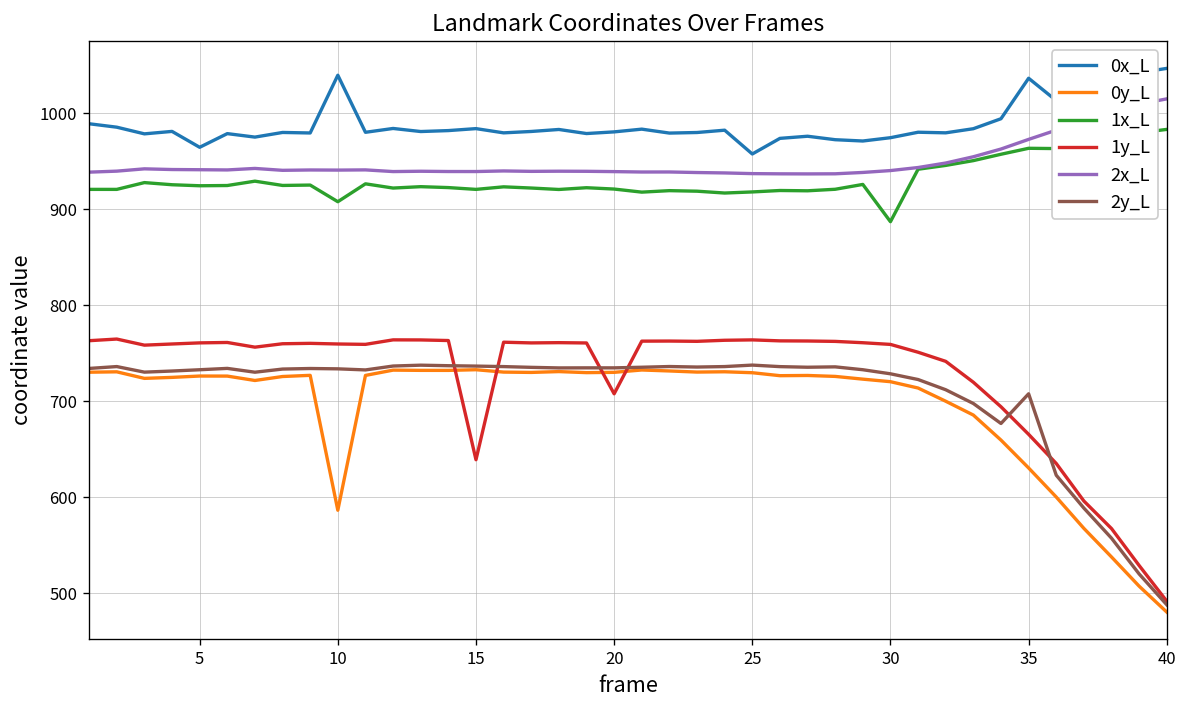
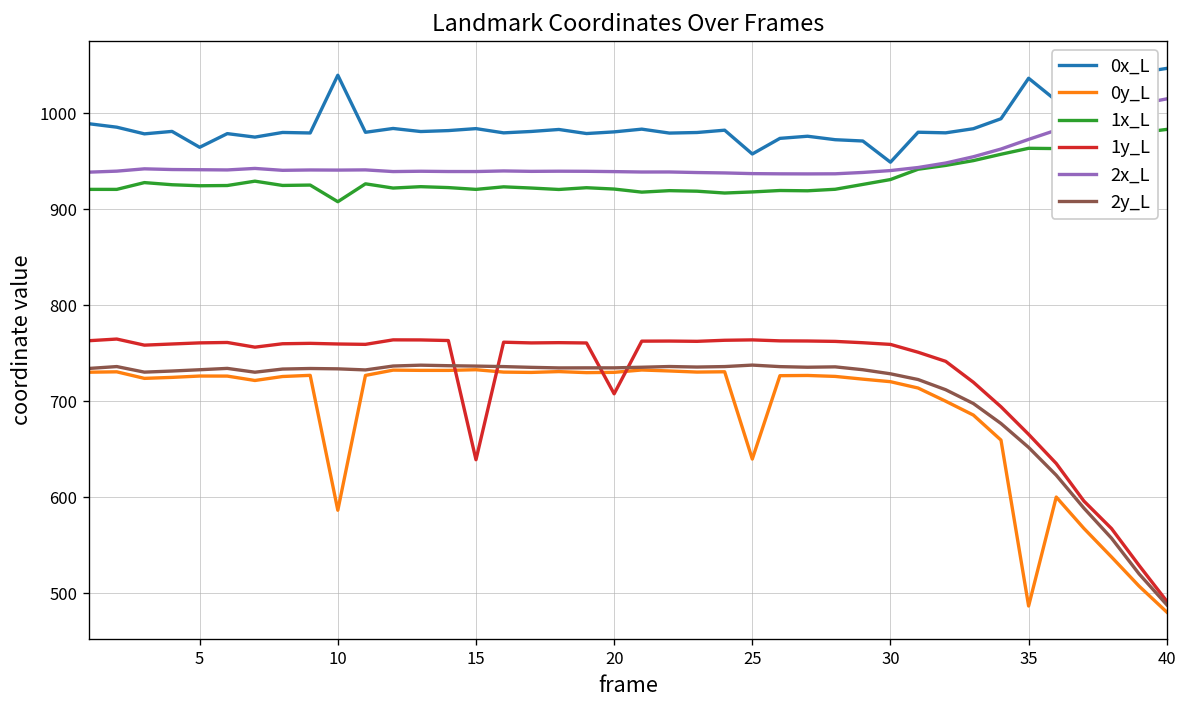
0y_L, 25: 730 -> 640
0x_L, 30: 970 -> 950
1x_L, 30: 890 -> 930
0y_L, 35: 630 -> 490
2y_L, 35: 710 -> 650
